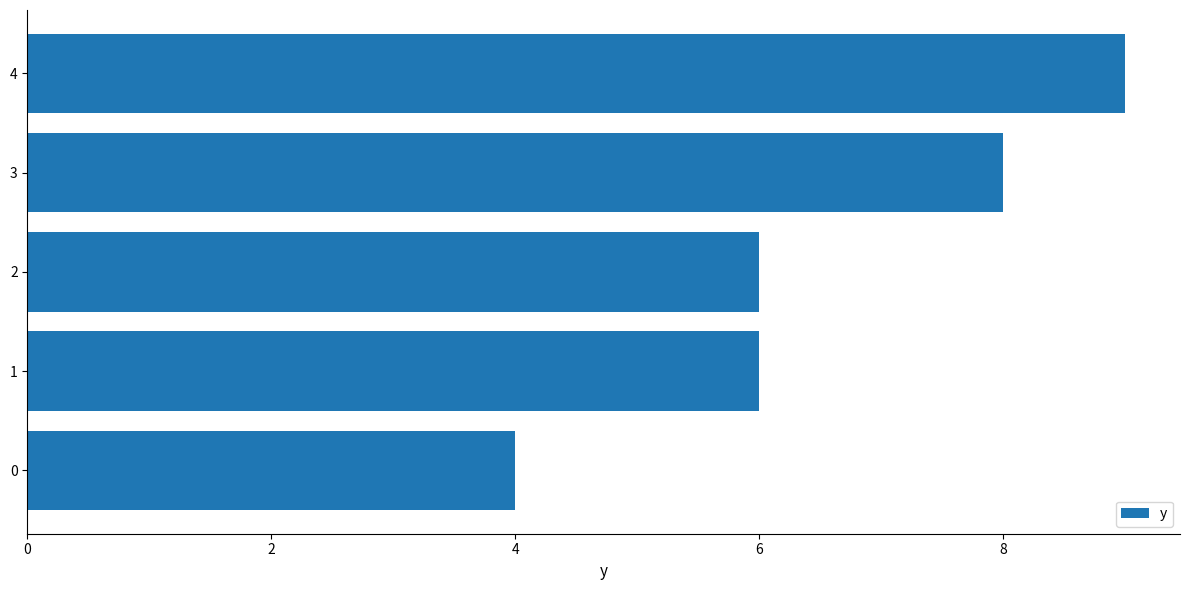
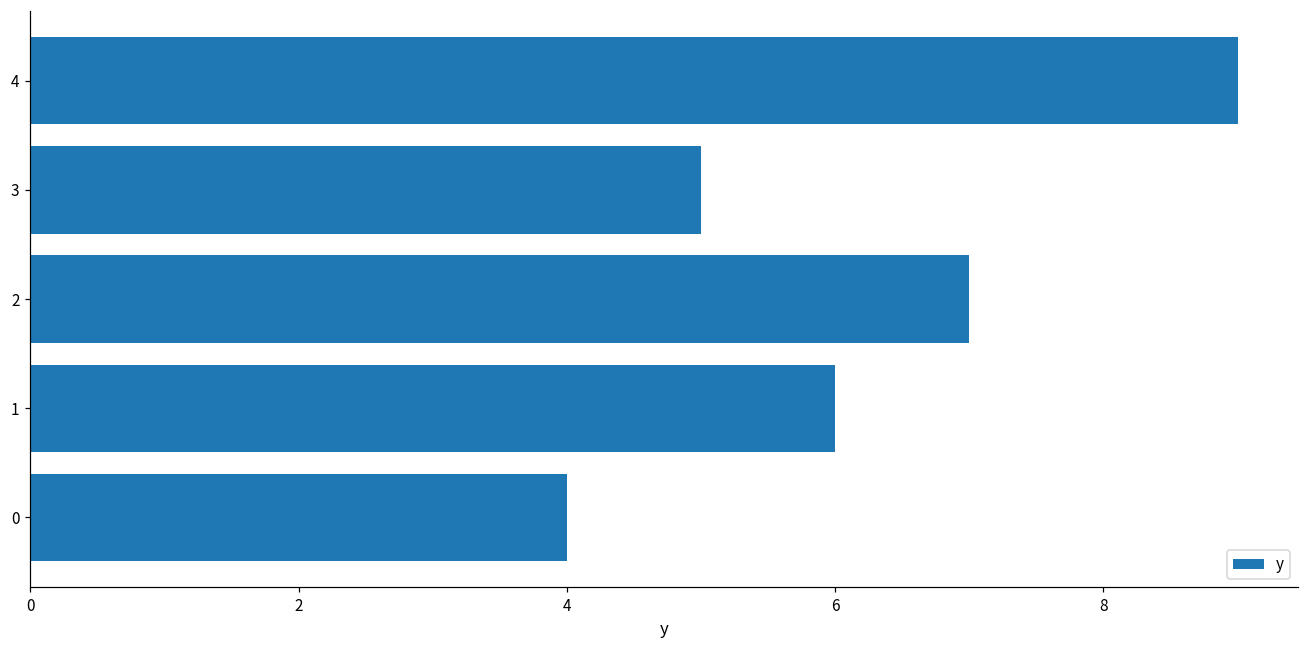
3: 8 -> 5
2: 6 -> 7
